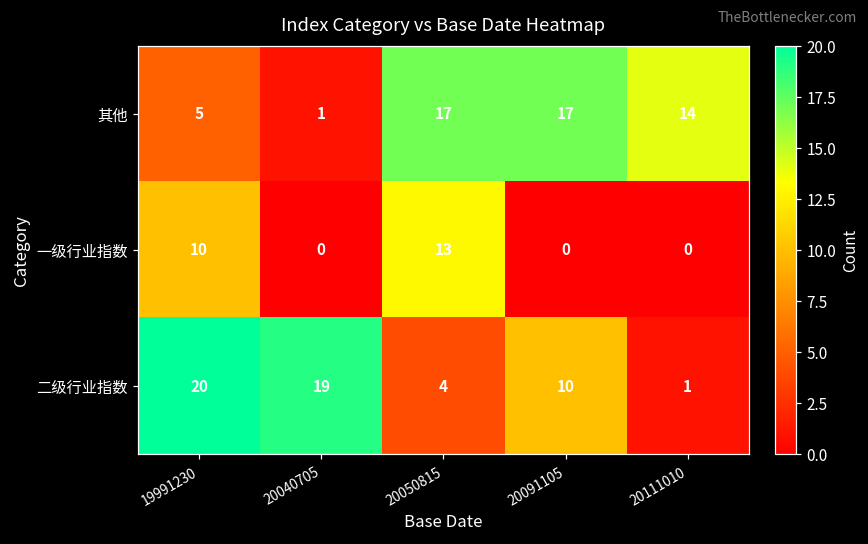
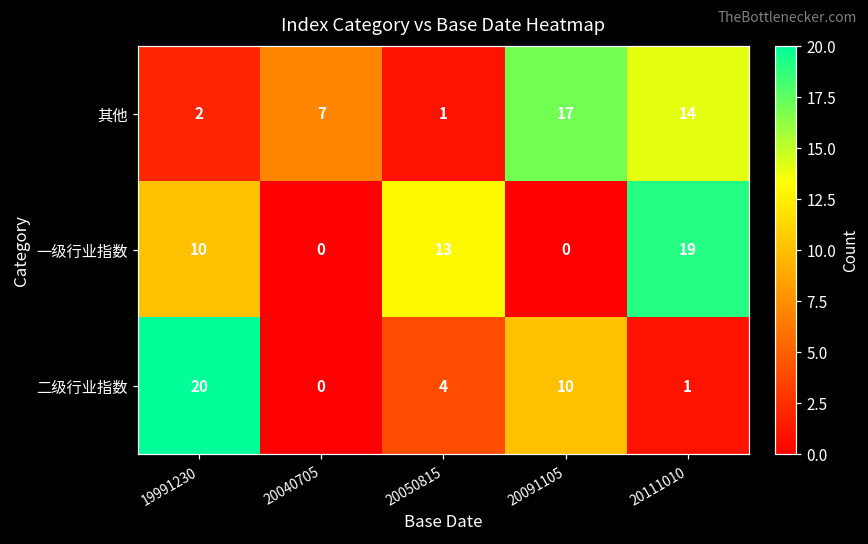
其他, 19991230: 5 -> 2
其他, 20040705: 1 -> 7
其他, 20050815: 17 -> 1
一级行业指数, 20111010: 0 -> 19
二级行业指数, 20040705: 19 -> 0
